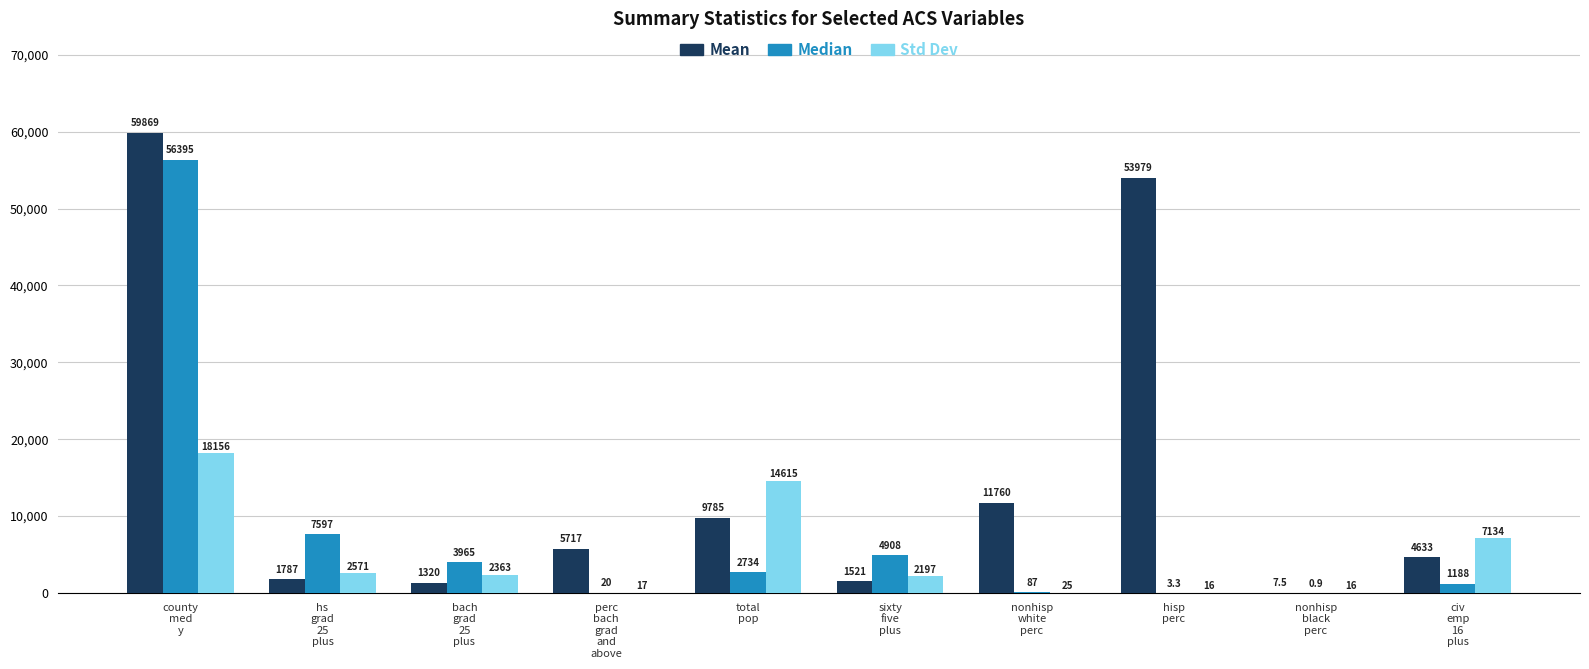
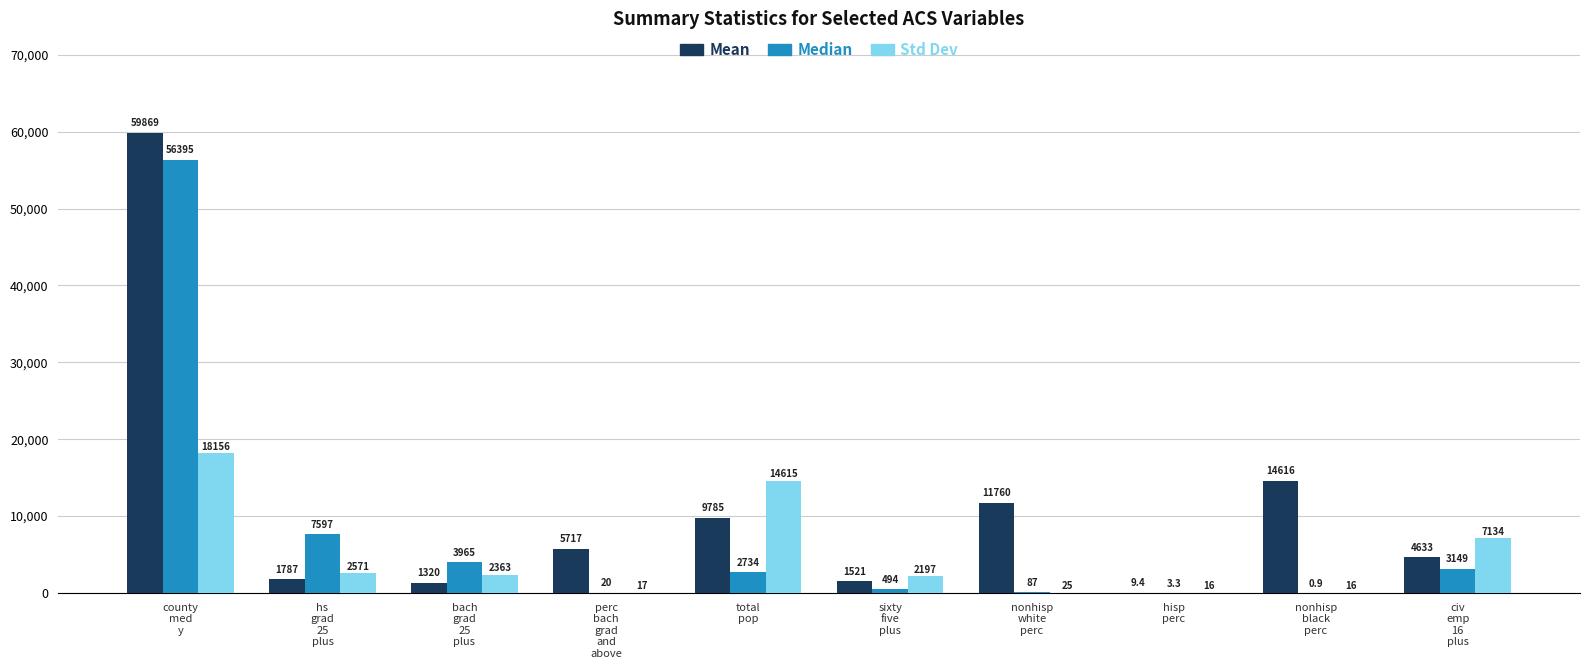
Median, sixty five plus: 4908 -> 494
Mean, hisp perc: 53979 -> 9.4
Mean, nonhisp black perc: 7.5 -> 14616
Median, civ emp 16 plus: 1188 -> 3149
